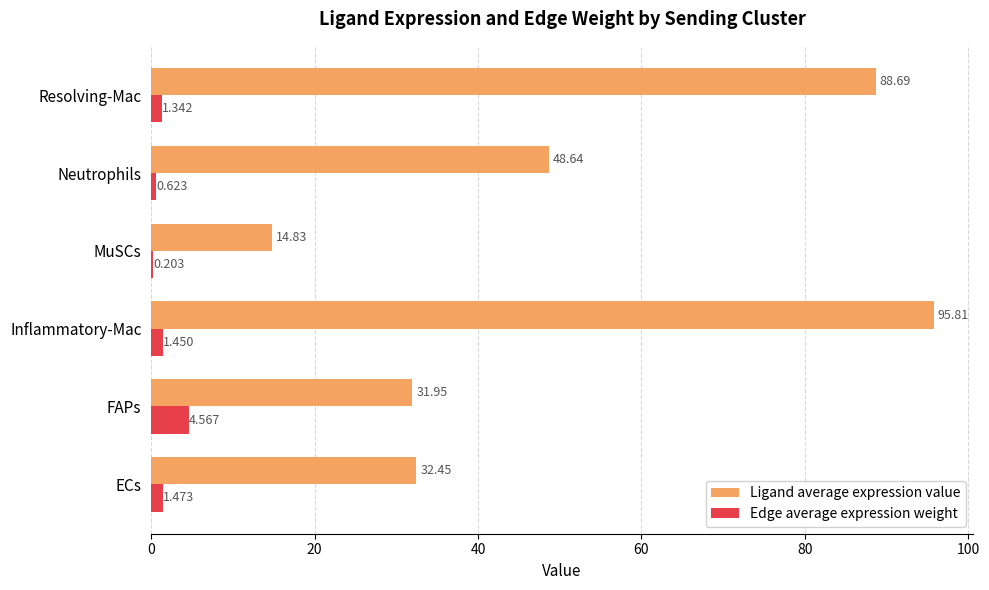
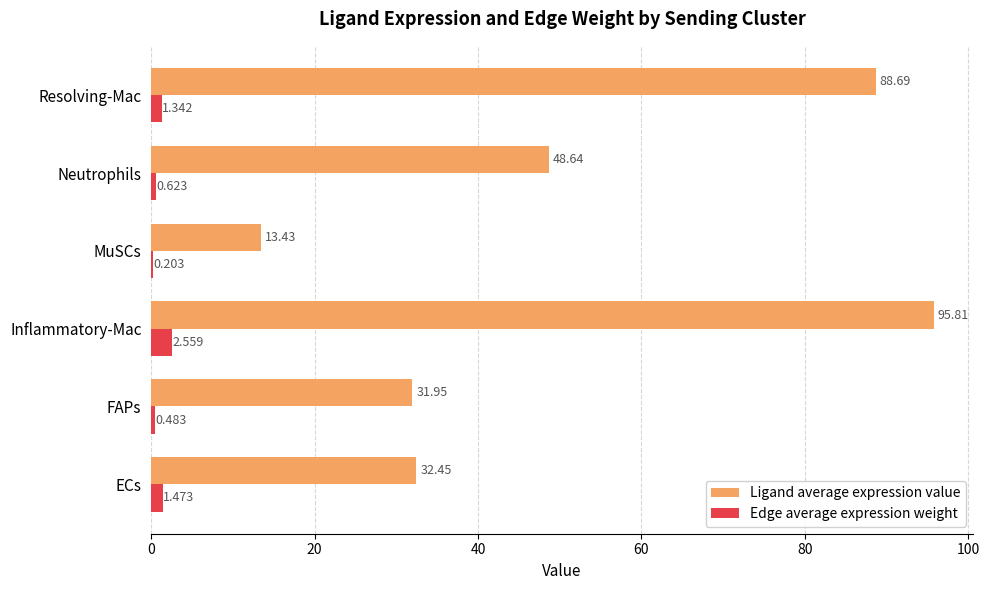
Ligand average expression value, MuSCs: 14.83 -> 13.43
Edge average expression weight, Inflammatory-Mac: 1.450 -> 2.559
Edge average expression weight, FAPs: 4.567 -> 0.483
